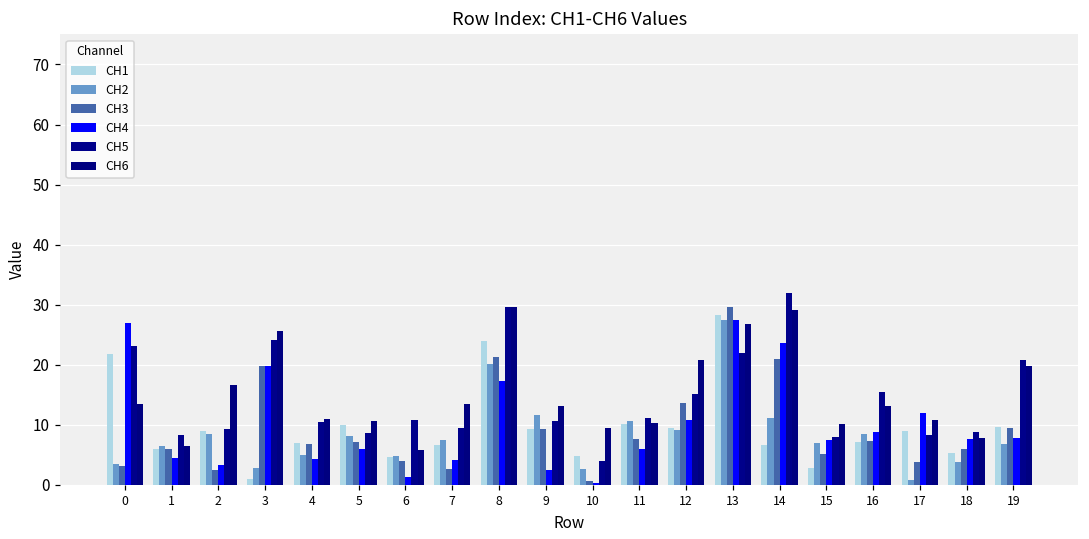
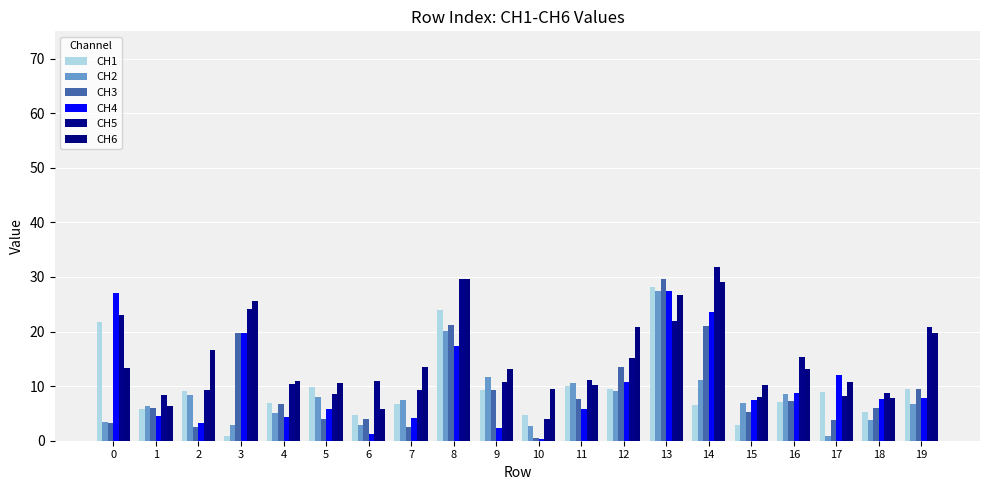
CH3, 5: 7 -> 4
CH2, 6: 5 -> 3
